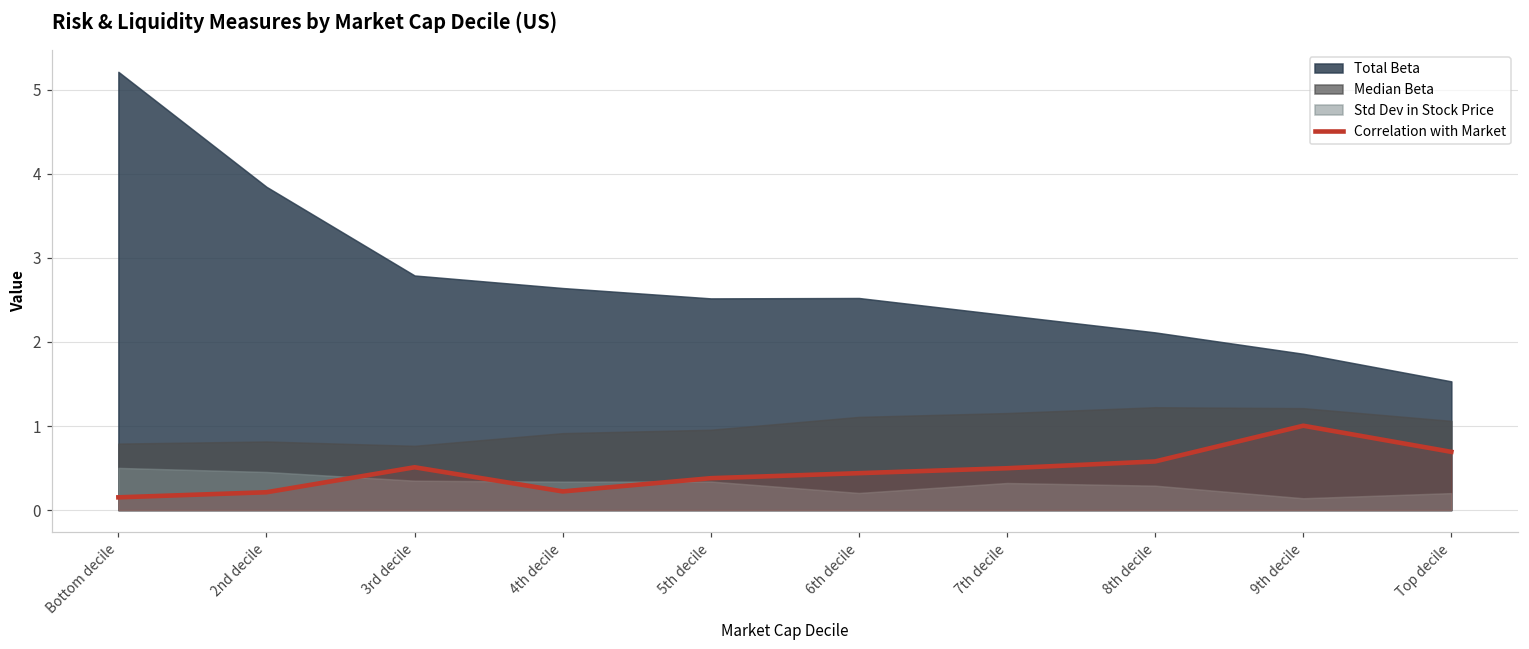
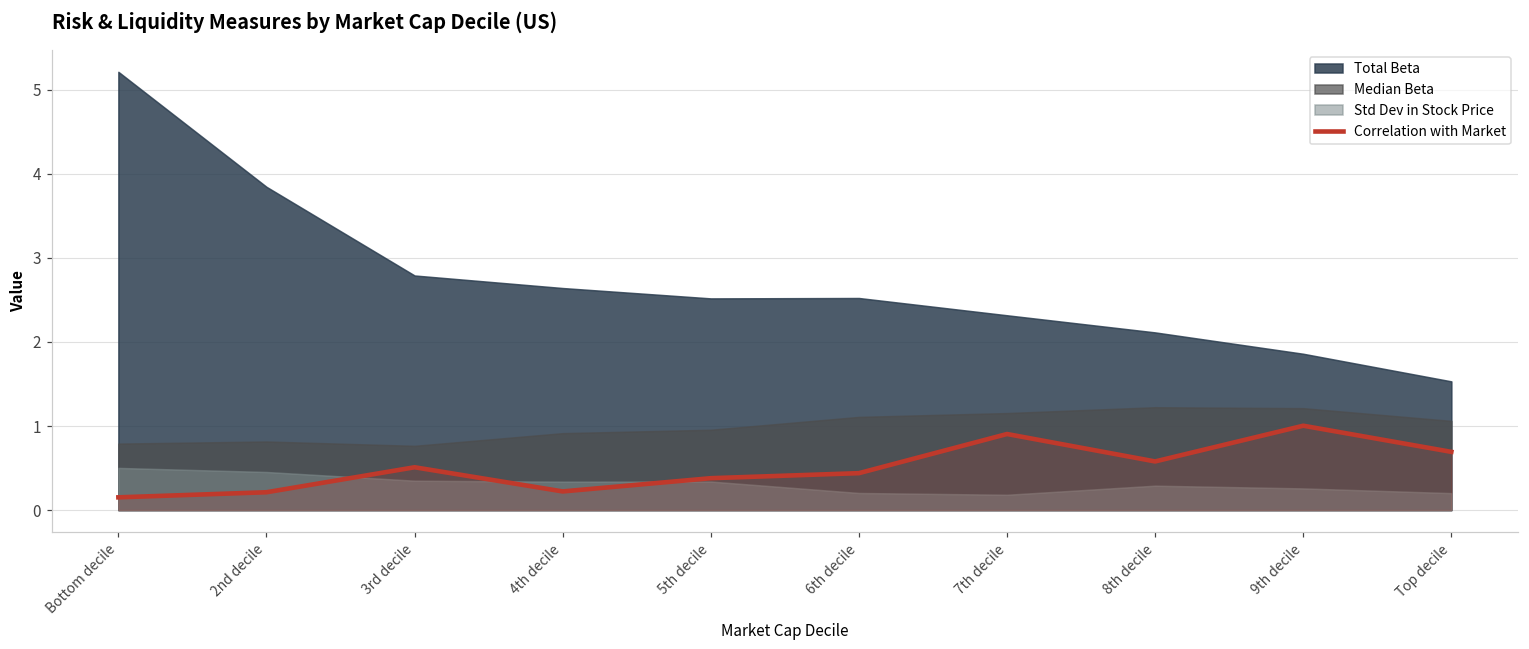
Correlation with Market, 7th decile: 0.5 -> 0.9
Std Dev in Stock Price, 7th decile: 0.3 -> 0.2
Std Dev in Stock Price, 9th decile: 0.1 -> 0.3
